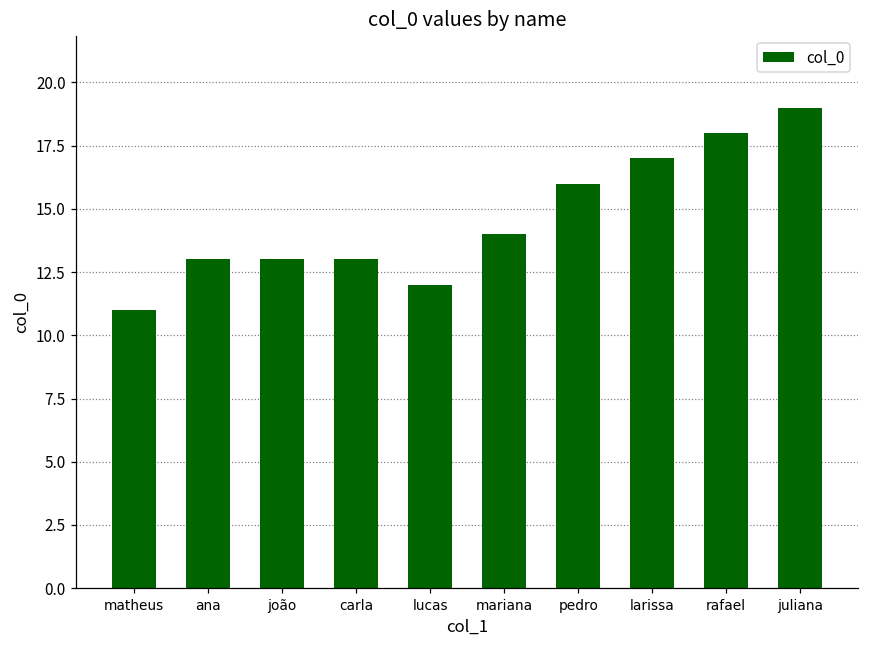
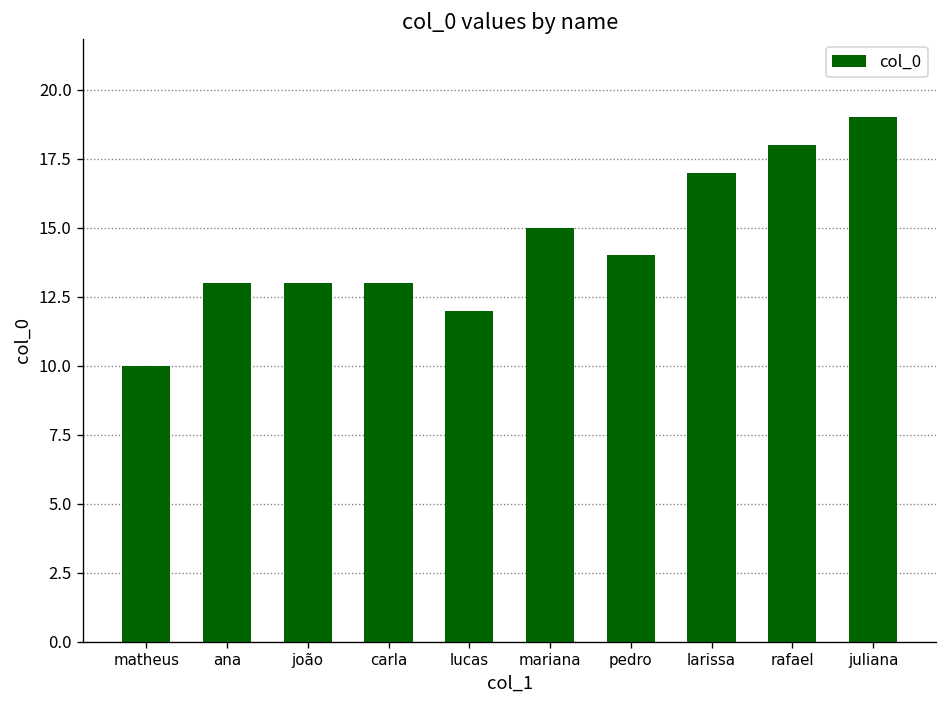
matheus: 11 -> 10
mariana: 14 -> 15
pedro: 16 -> 14
